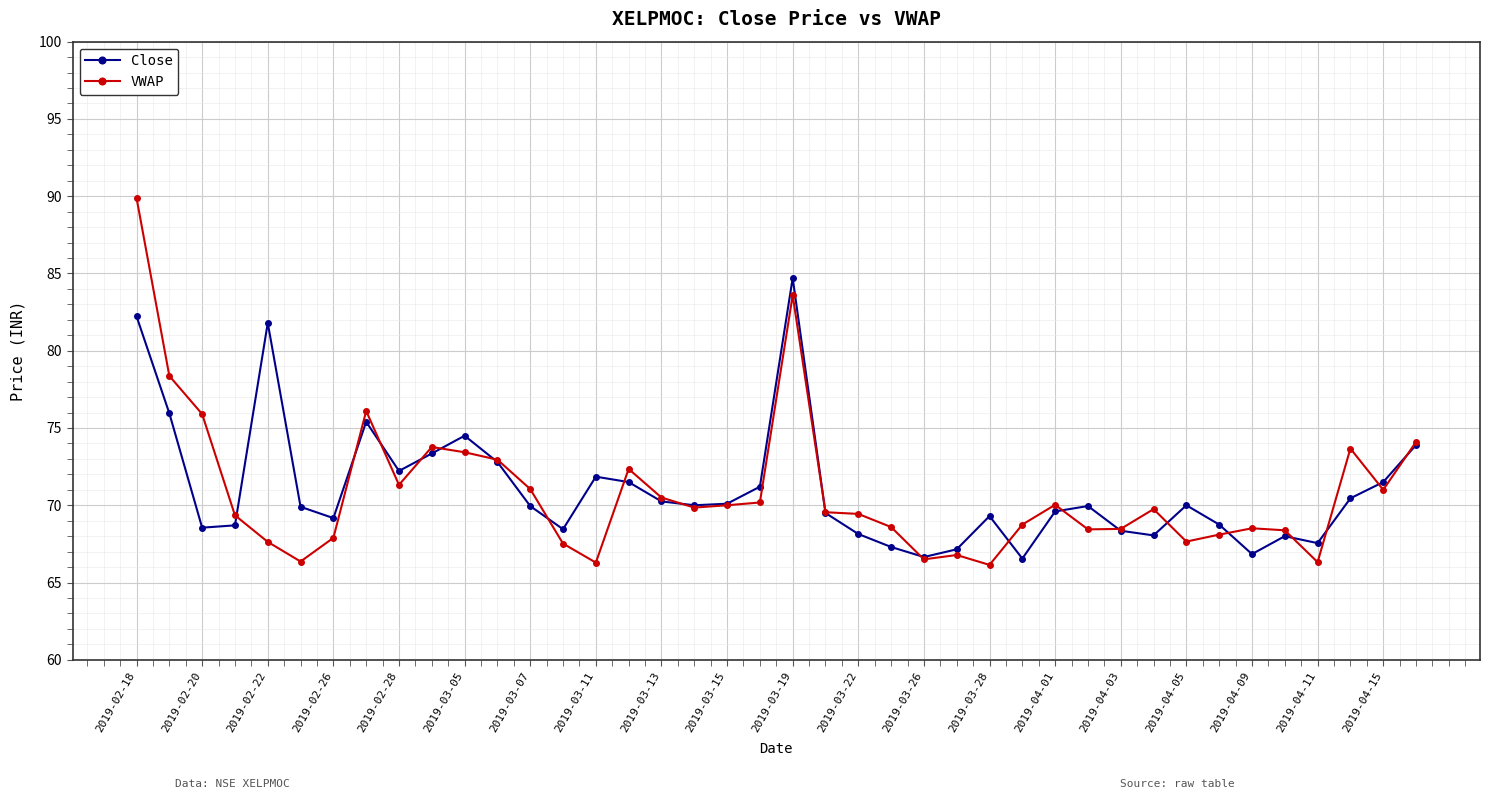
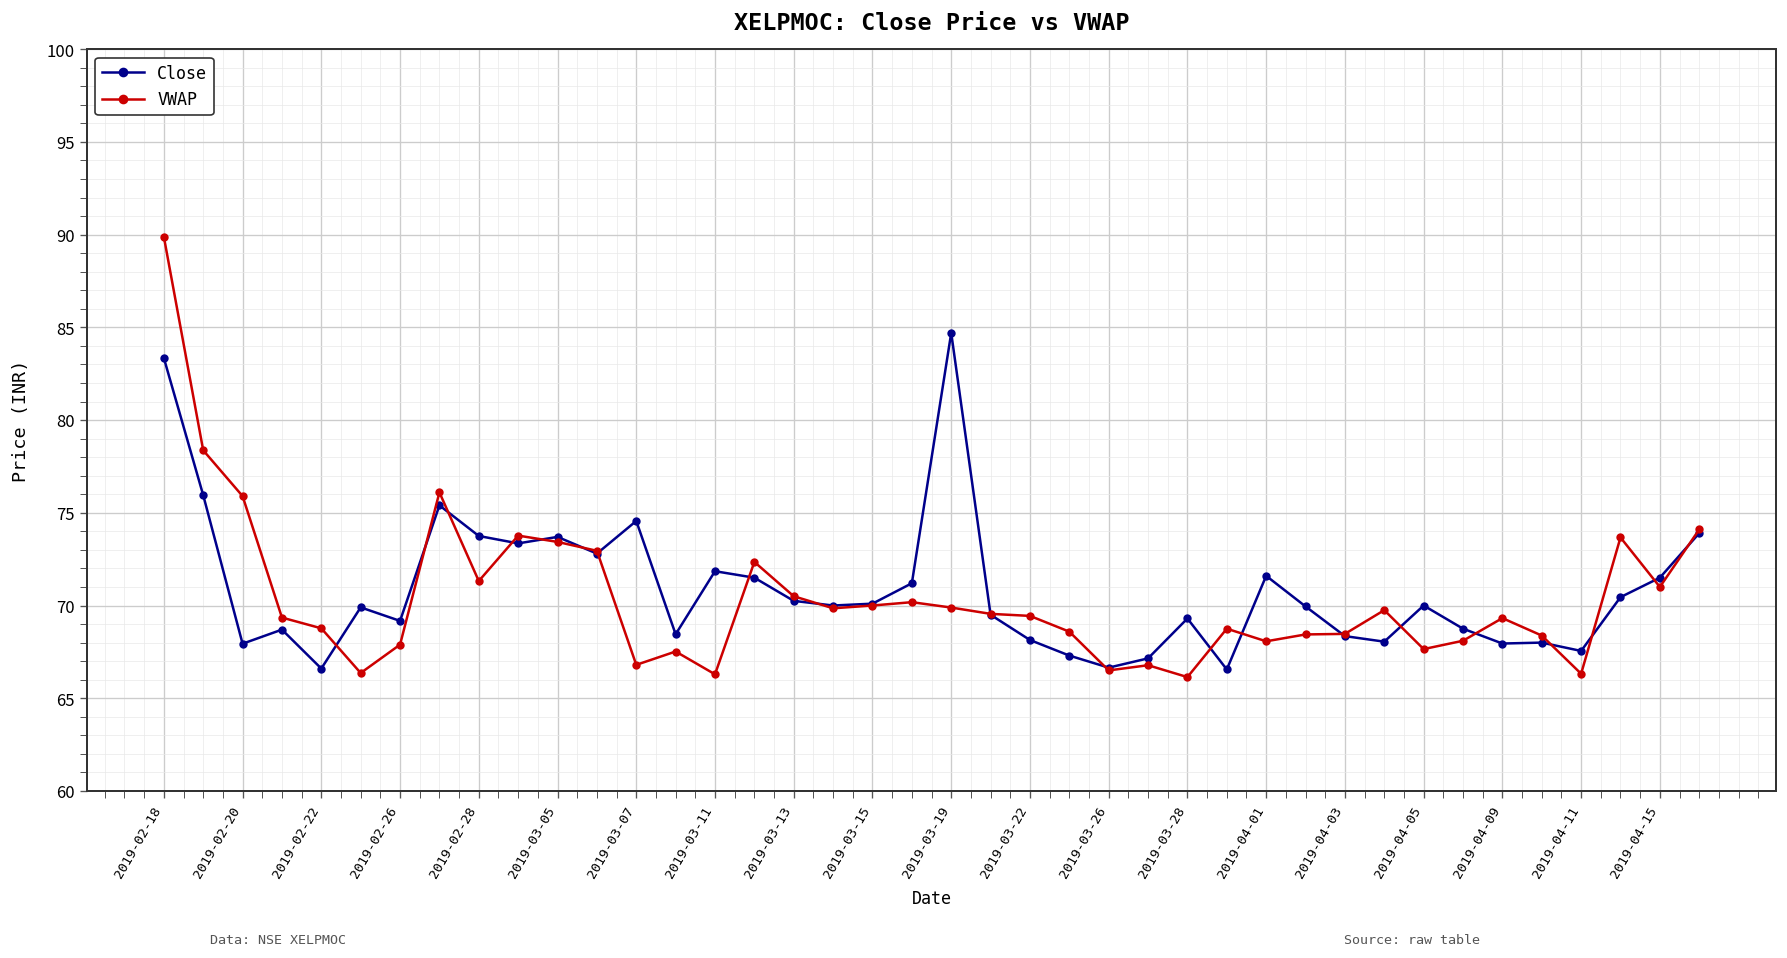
Close, 2019-02-18: 82.2 -> 83.4
Close, 2019-02-20: 68.6 -> 67.9
Close, 2019-02-22: 81.8 -> 66.6
VWAP, 2019-02-22: 67.6 -> 68.8
Close, 2019-02-28: 72.2 -> 73.8
Close, 2019-03-05: 74.5 -> 73.7
Close, 2019-03-07: 70.0 -> 74.6
VWAP, 2019-03-07: 71.1 -> 66.8
VWAP, 2019-03-19: 83.6 -> 69.9
Close, 2019-04-01: 69.6 -> 71.6
VWAP, 2019-04-01: 70.0 -> 68.1
Close, 2019-04-09: 66.8 -> 68.0
VWAP, 2019-04-09: 68.5 -> 69.3
